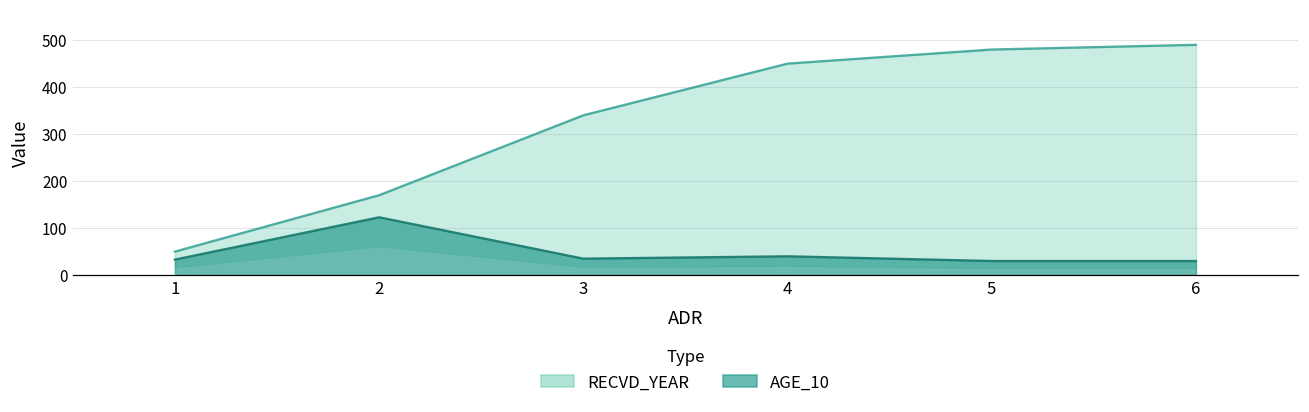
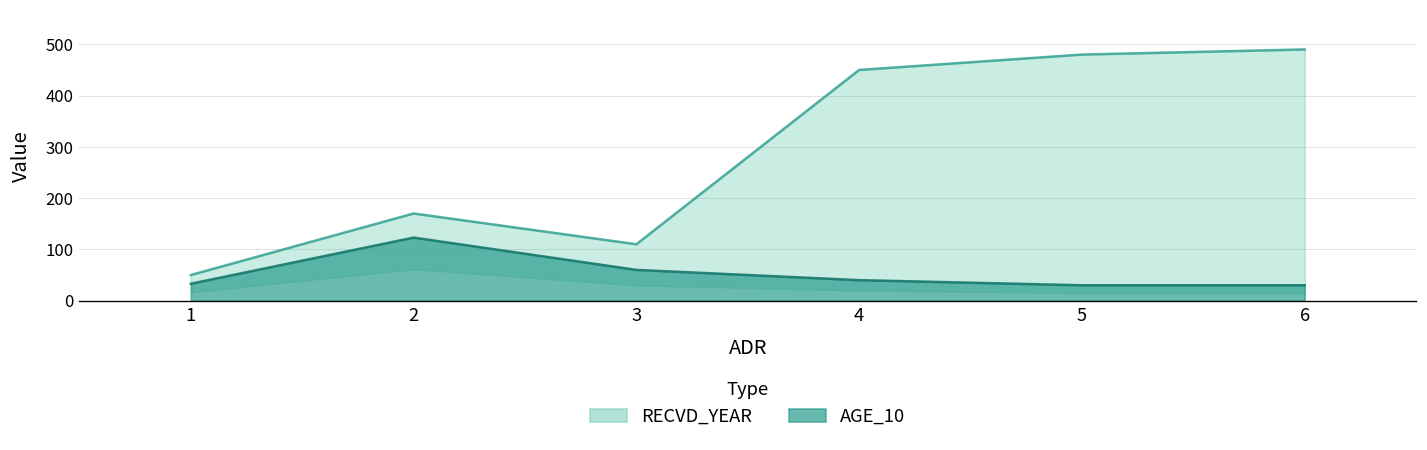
RECVD_YEAR, 3: 340 -> 110
AGE_10, 3: 40 -> 60
